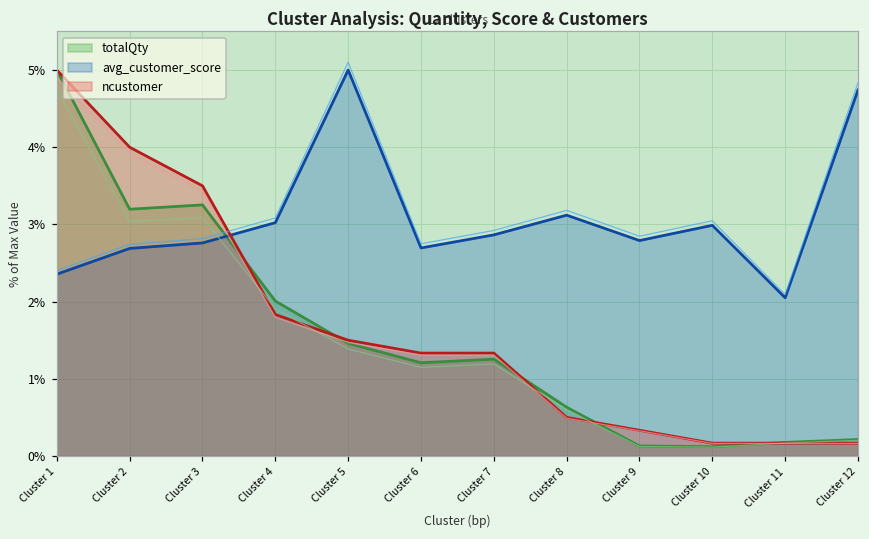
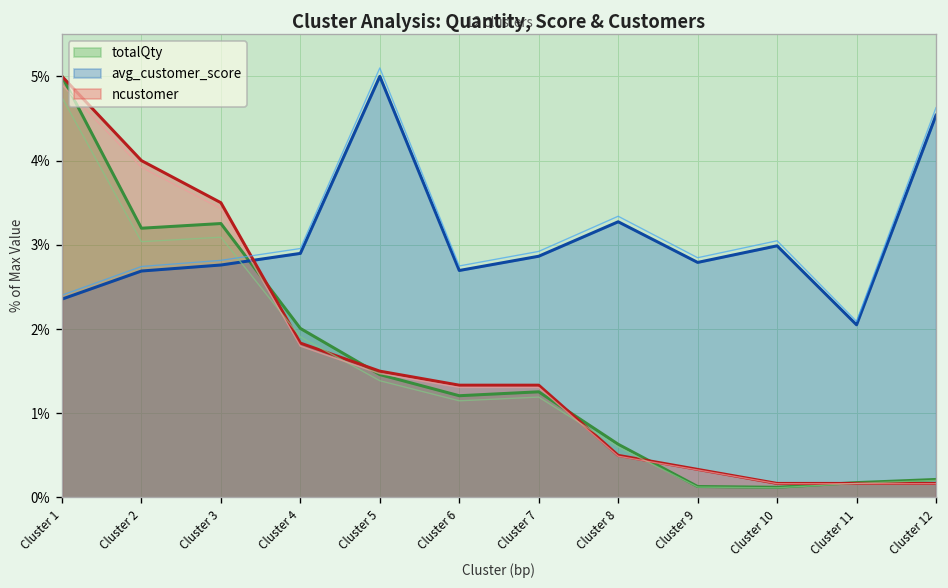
avg_customer_score, Cluster 4: 3.0% -> 2.9%
avg_customer_score, Cluster 8: 3.1% -> 3.3%
avg_customer_score, Cluster 12: 4.7% -> 4.5%
